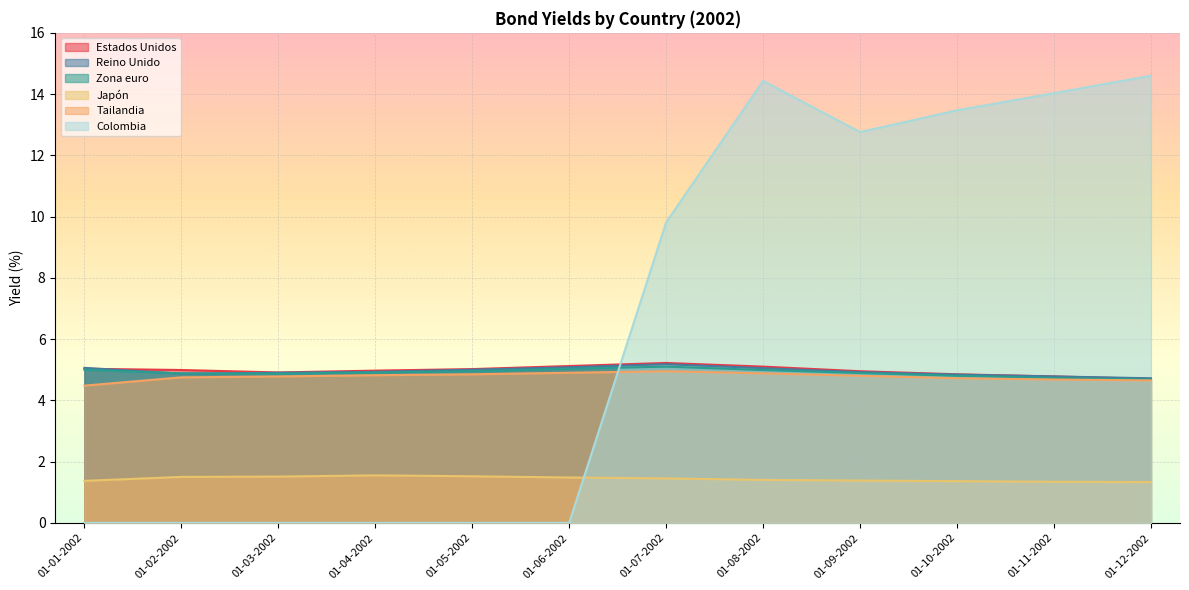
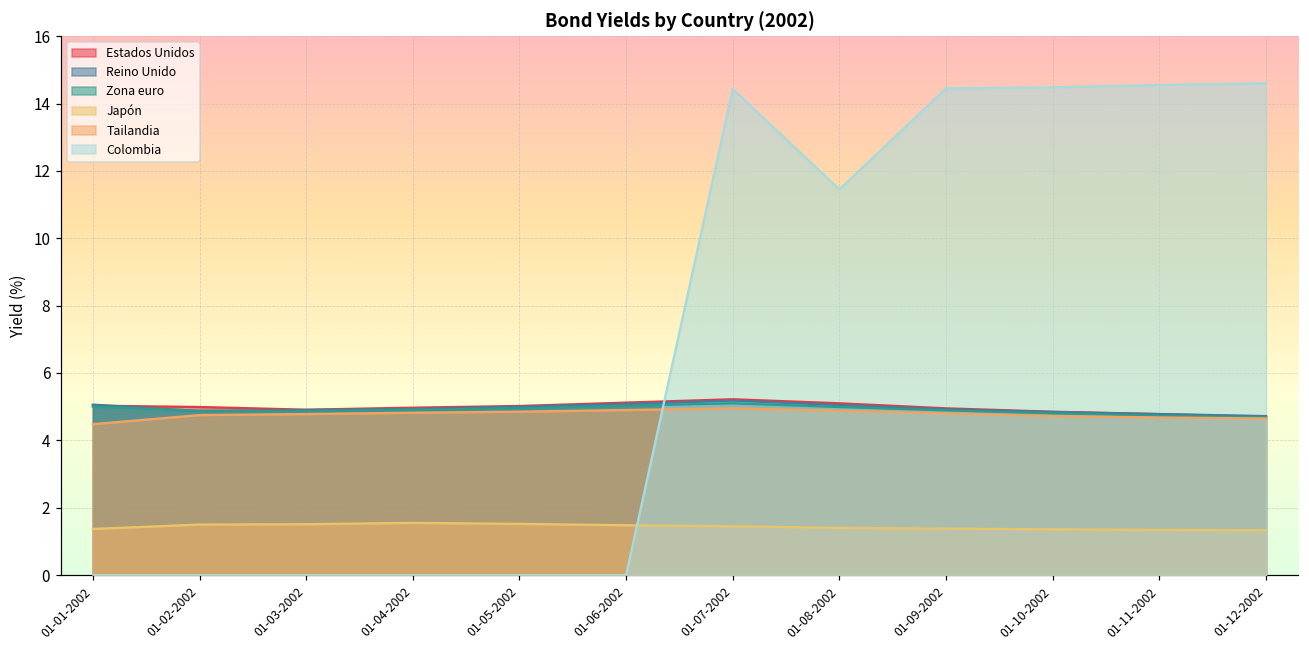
Colombia, 01-07-2002: 9.8 -> 14.4
Colombia, 01-08-2002: 14.4 -> 11.5
Colombia, 01-09-2002: 12.8 -> 14.5
Colombia, 01-10-2002: 13.5 -> 14.5
Colombia, 01-11-2002: 14.0 -> 14.6
